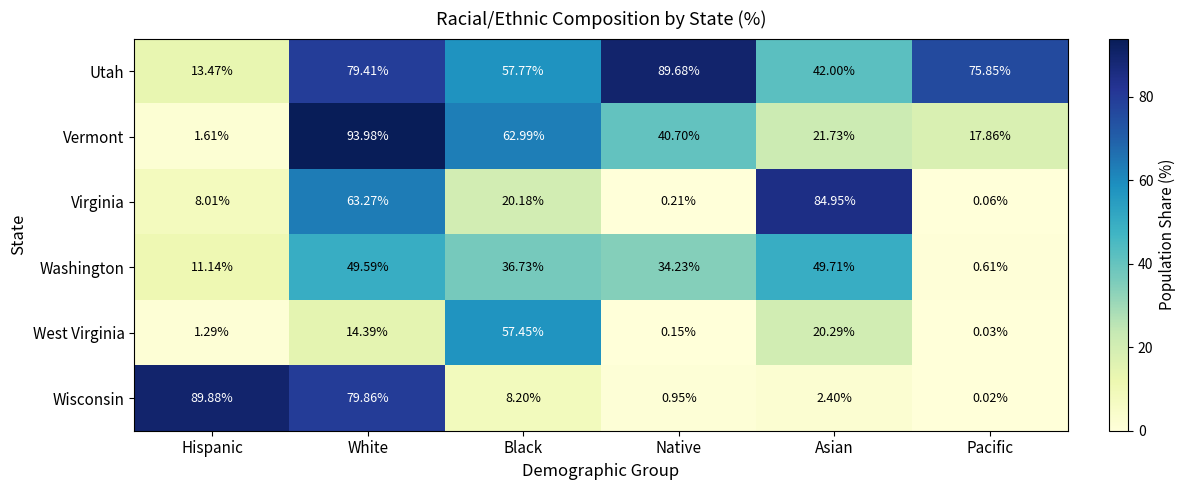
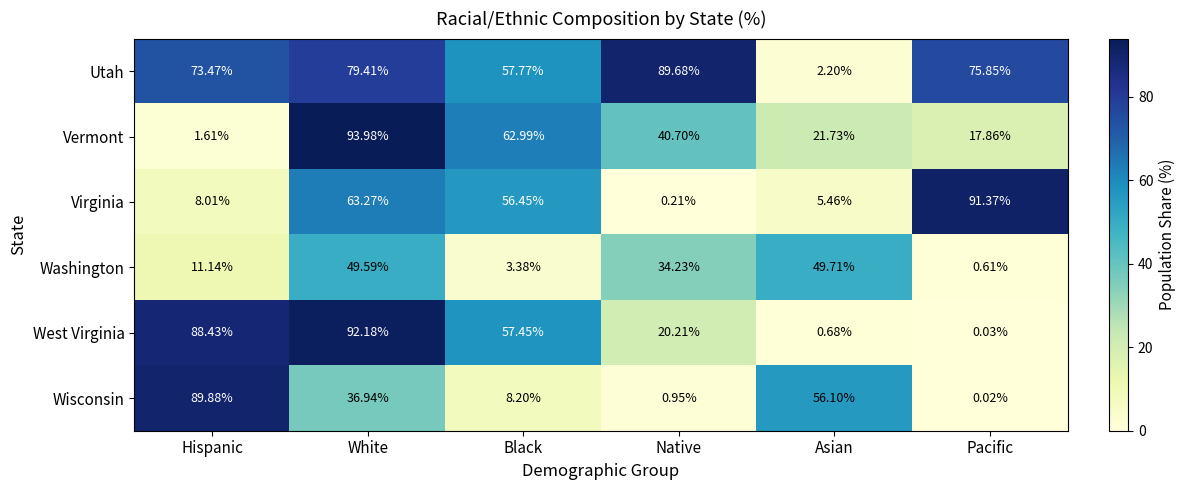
Utah, Hispanic: 13.47% -> 73.47%
Utah, Asian: 42.00% -> 2.20%
Virginia, Black: 20.18% -> 56.45%
Virginia, Asian: 84.95% -> 5.46%
Virginia, Pacific: 0.06% -> 91.37%
Washington, Black: 36.73% -> 3.38%
West Virginia, Hispanic: 1.29% -> 88.43%
West Virginia, White: 14.39% -> 92.18%
West Virginia, Native: 0.15% -> 20.21%
West Virginia, Asian: 20.29% -> 0.68%
Wisconsin, White: 79.86% -> 36.94%
Wisconsin, Asian: 2.40% -> 56.10%
